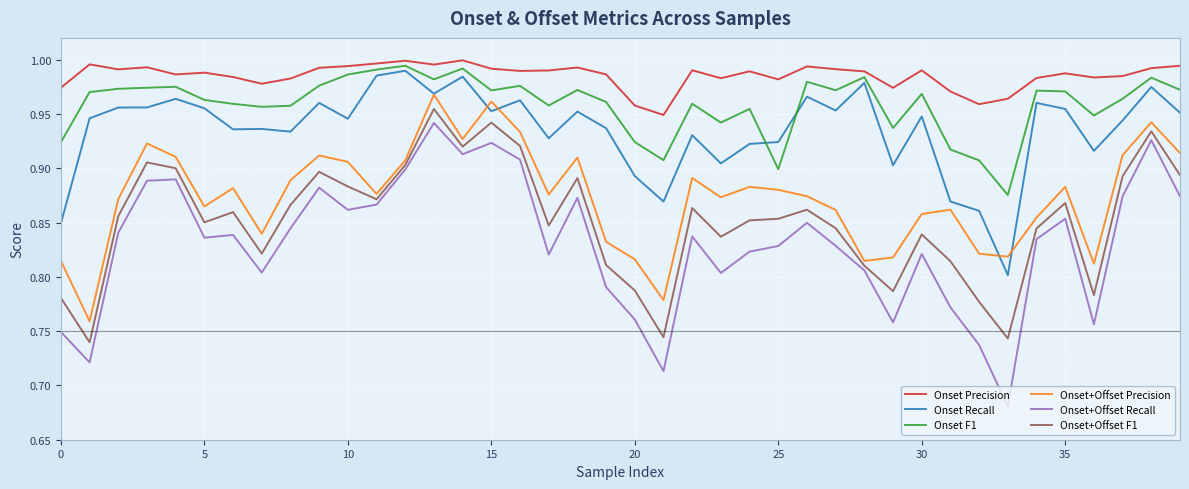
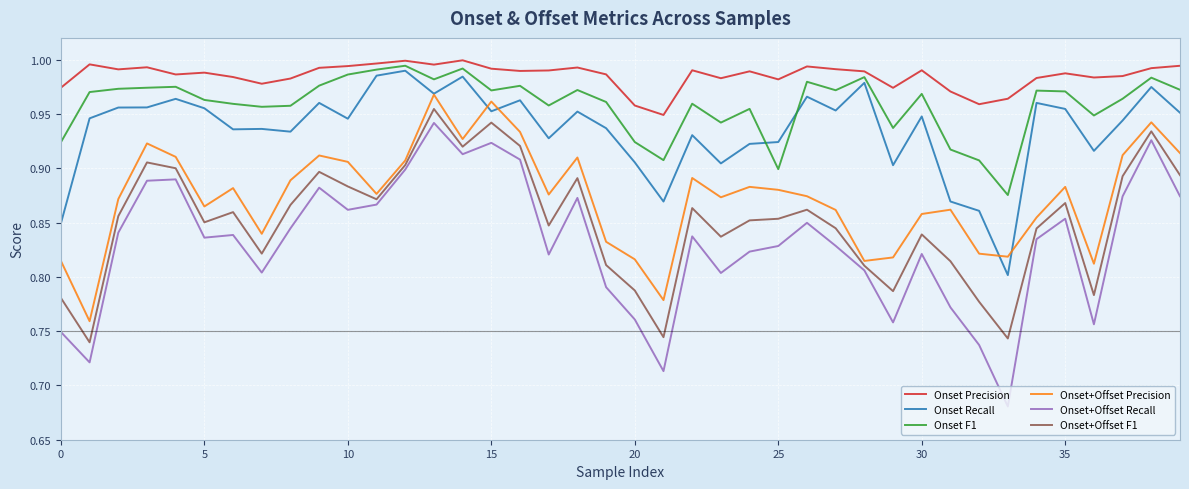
Onset Recall, 20: 0.893 -> 0.905
